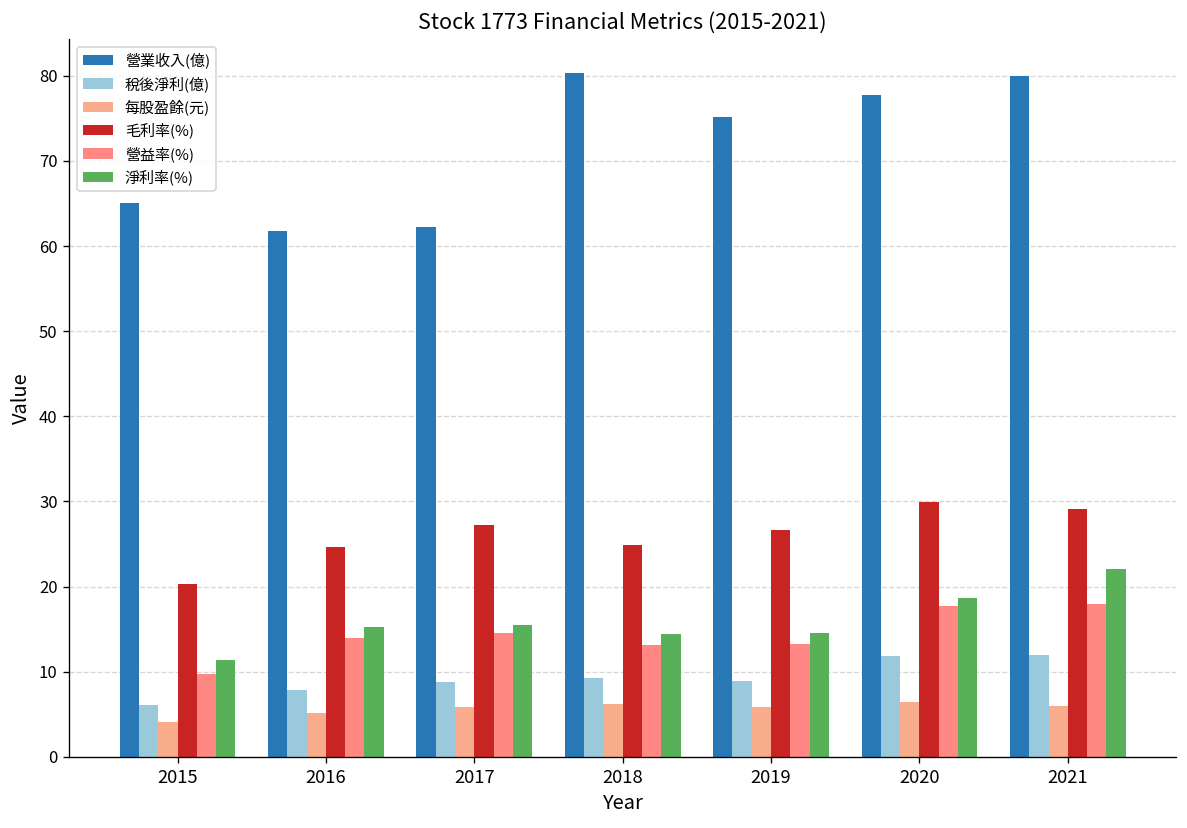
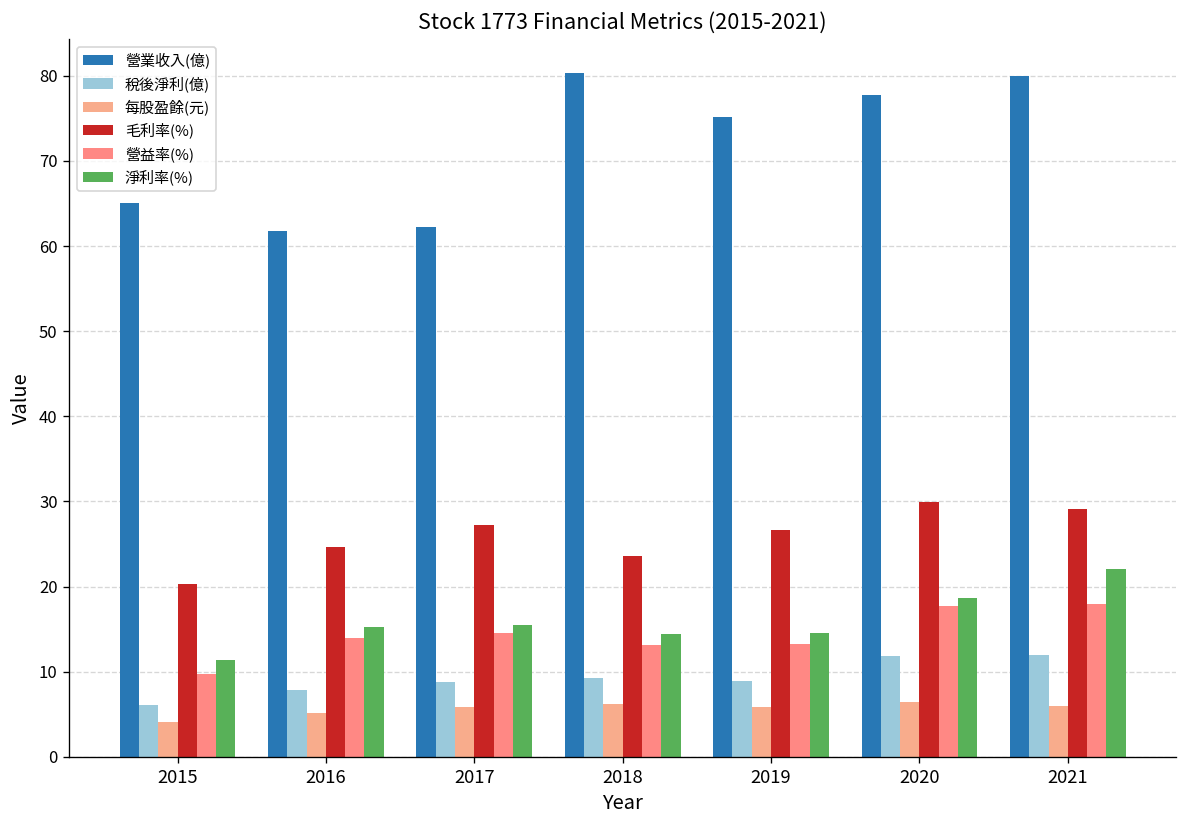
毛利率(%), 2018: 25 -> 24
